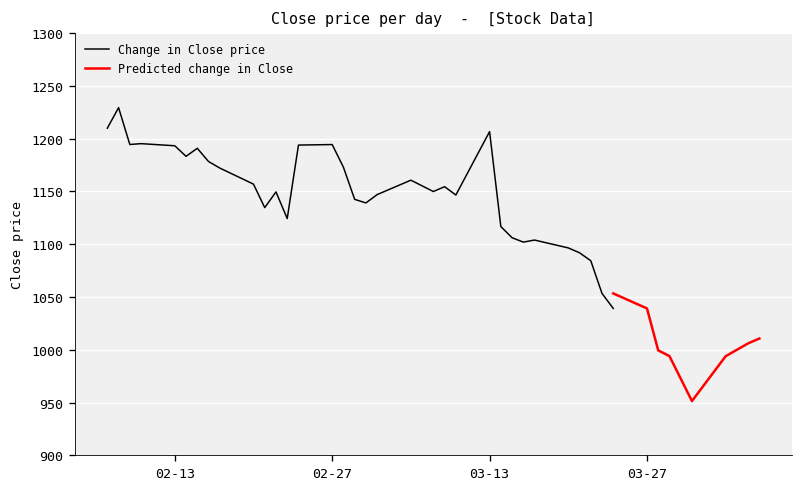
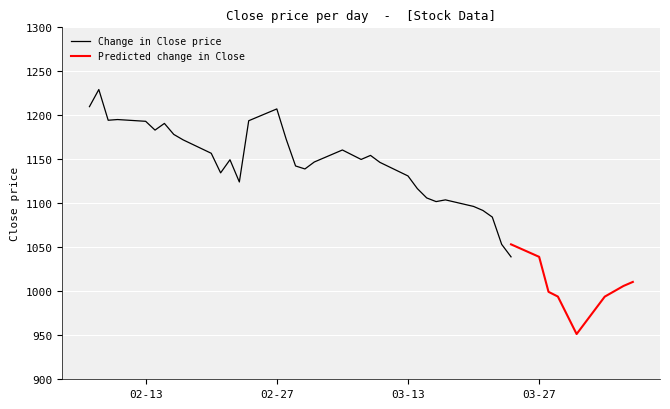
Change in Close price, 02-27: 1190 -> 1210
Change in Close price, 03-13: 1210 -> 1130
